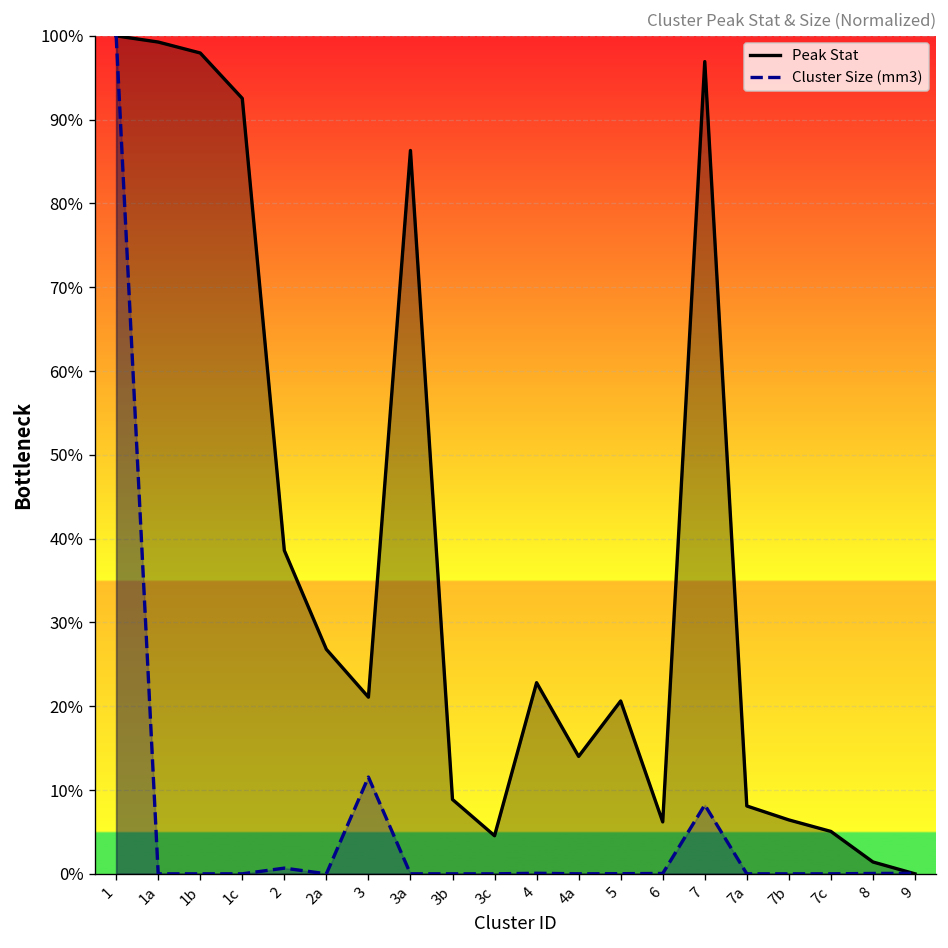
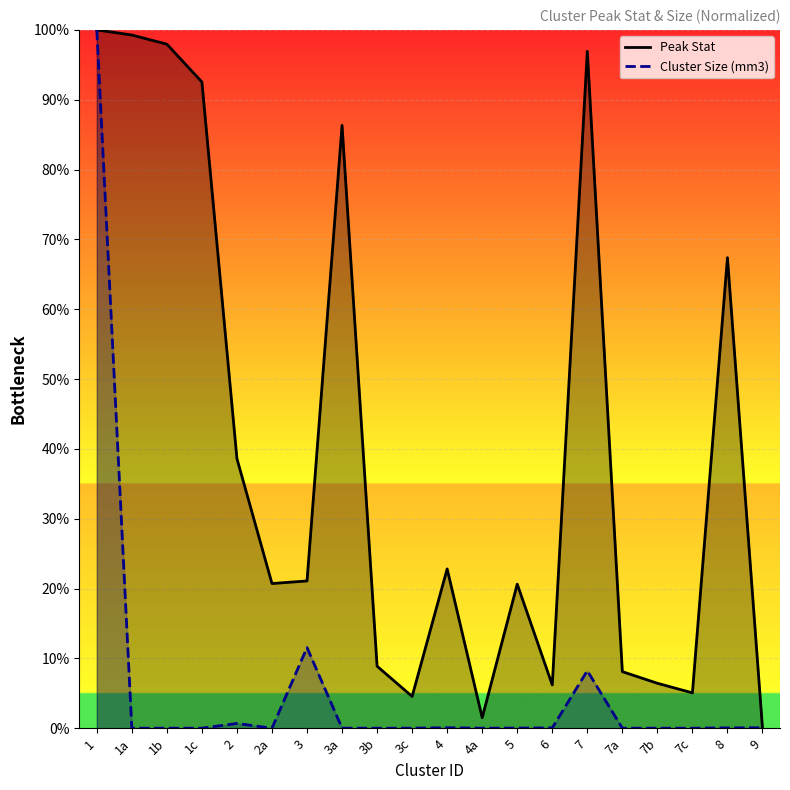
Peak Stat, 2a: 27% -> 21%
Peak Stat, 4a: 14% -> 1%
Peak Stat, 8: 1% -> 67%
